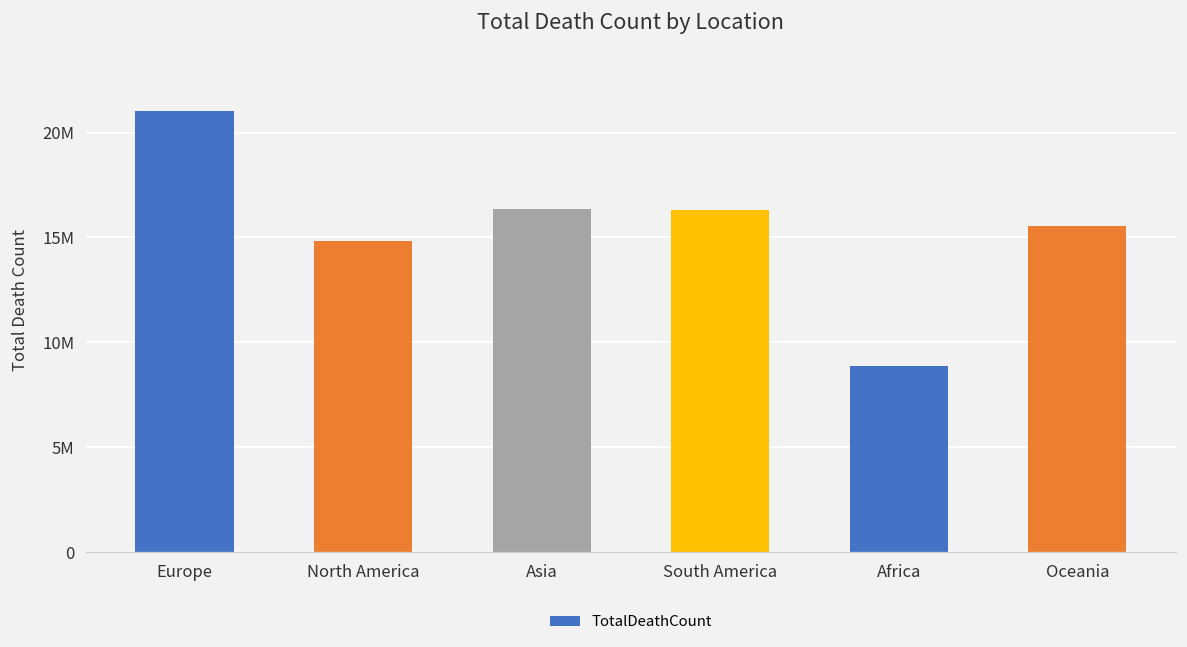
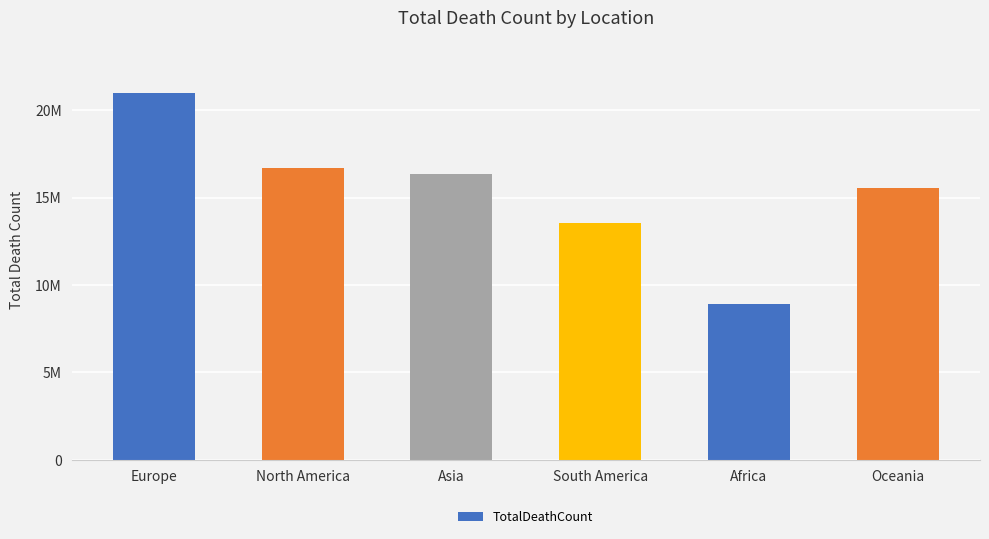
North America: 14800000 -> 16700000
South America: 16300000 -> 13600000
